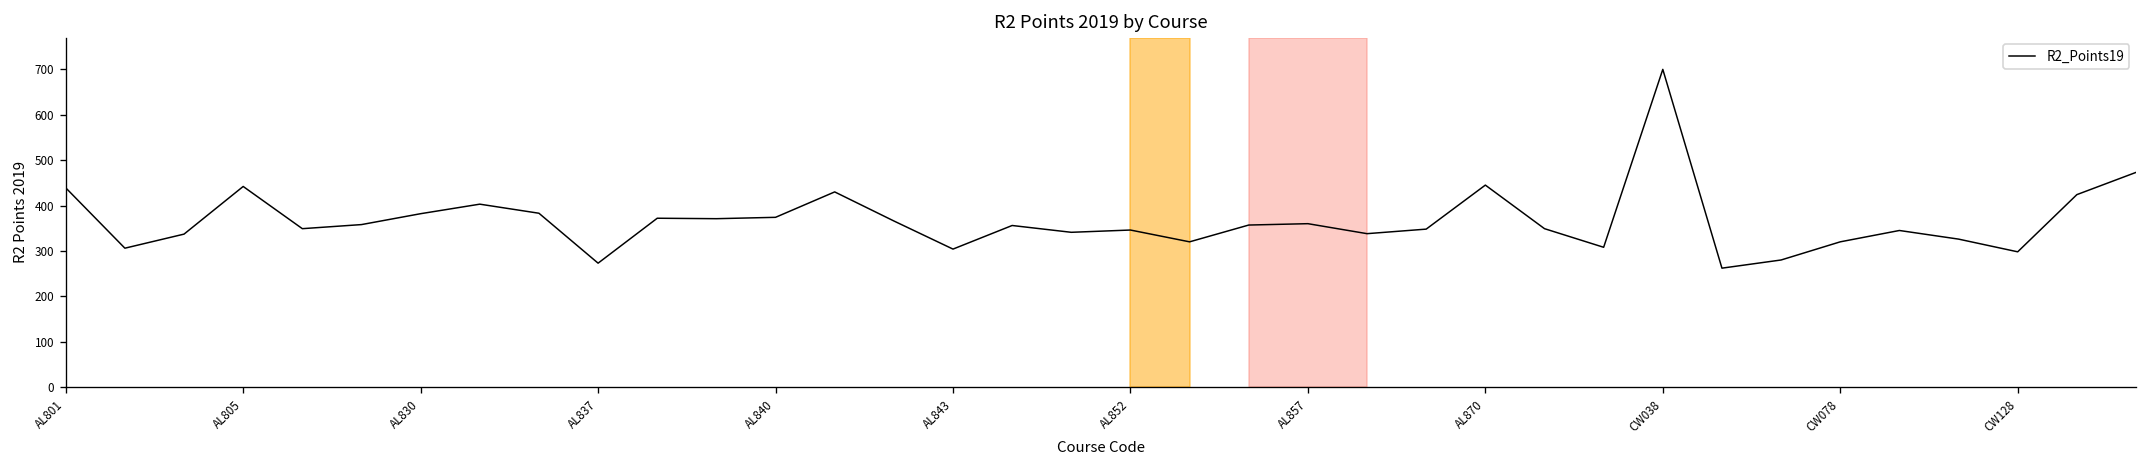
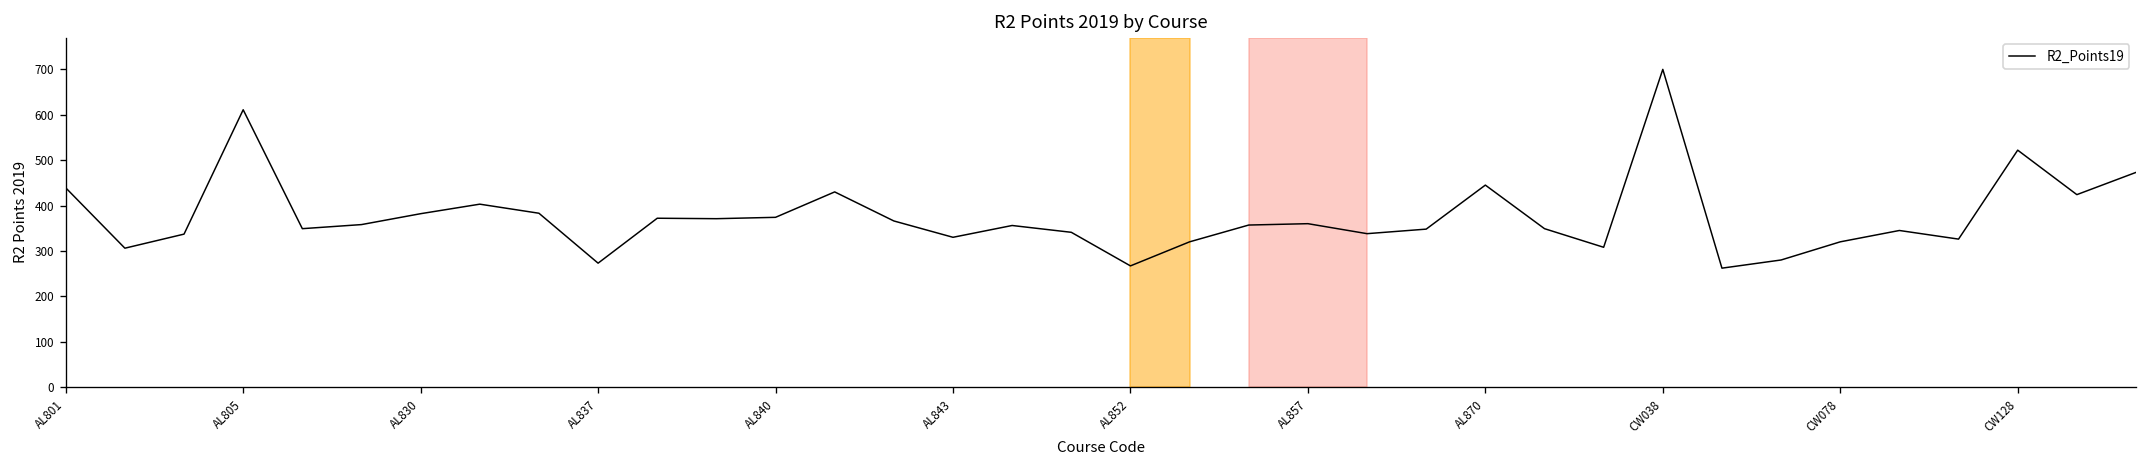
AL805: 440 -> 610
AL843: 300 -> 330
AL852: 350 -> 270
CW128: 300 -> 520
